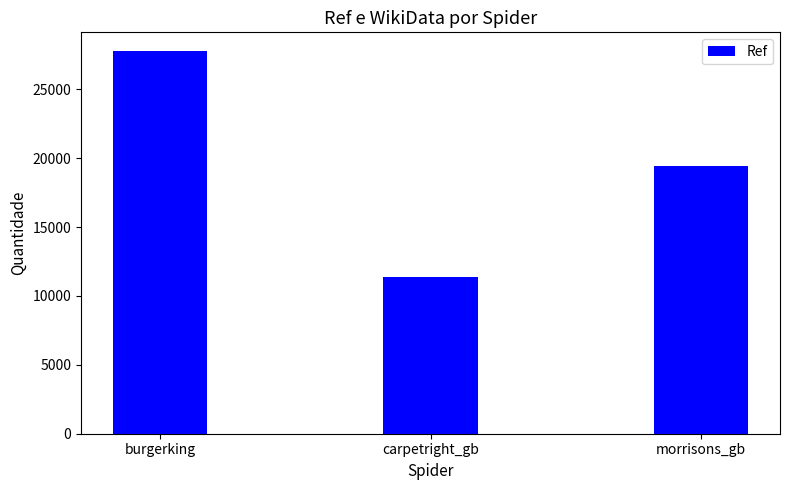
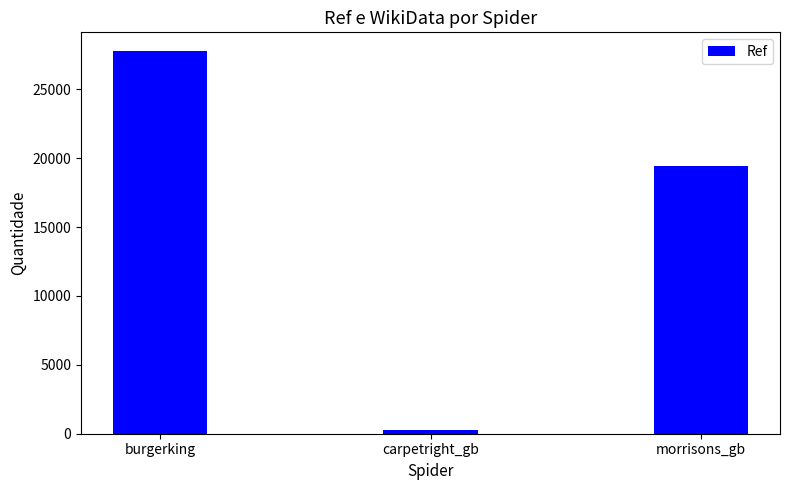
carpetright_gb: 11400 -> 300
